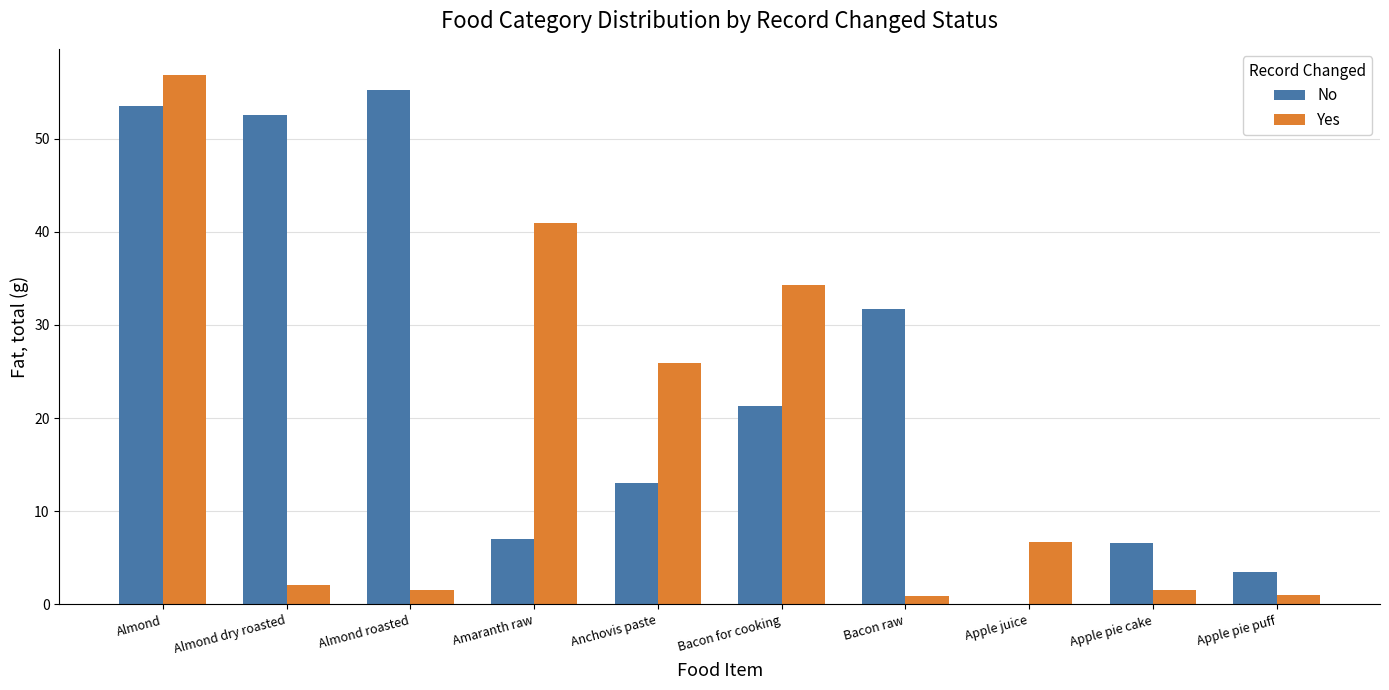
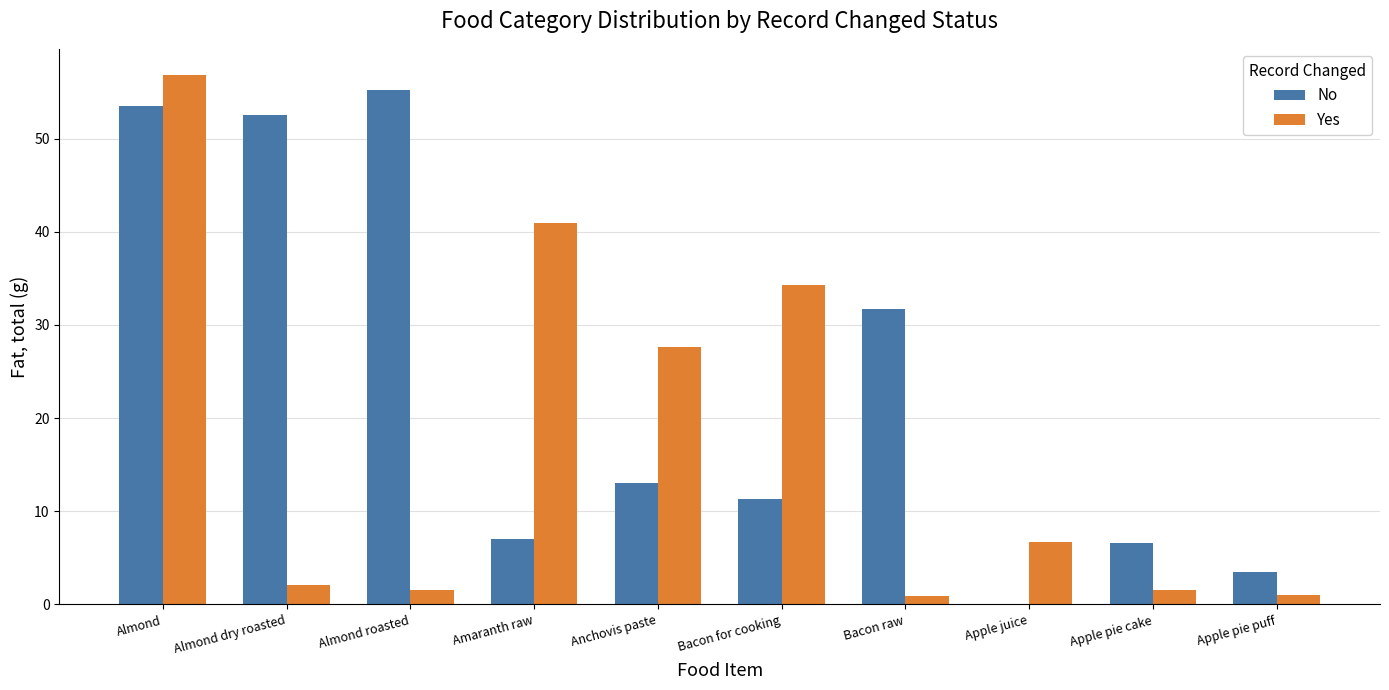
Yes, Anchovis paste: 26 -> 28
No, Bacon for cooking: 21 -> 11
